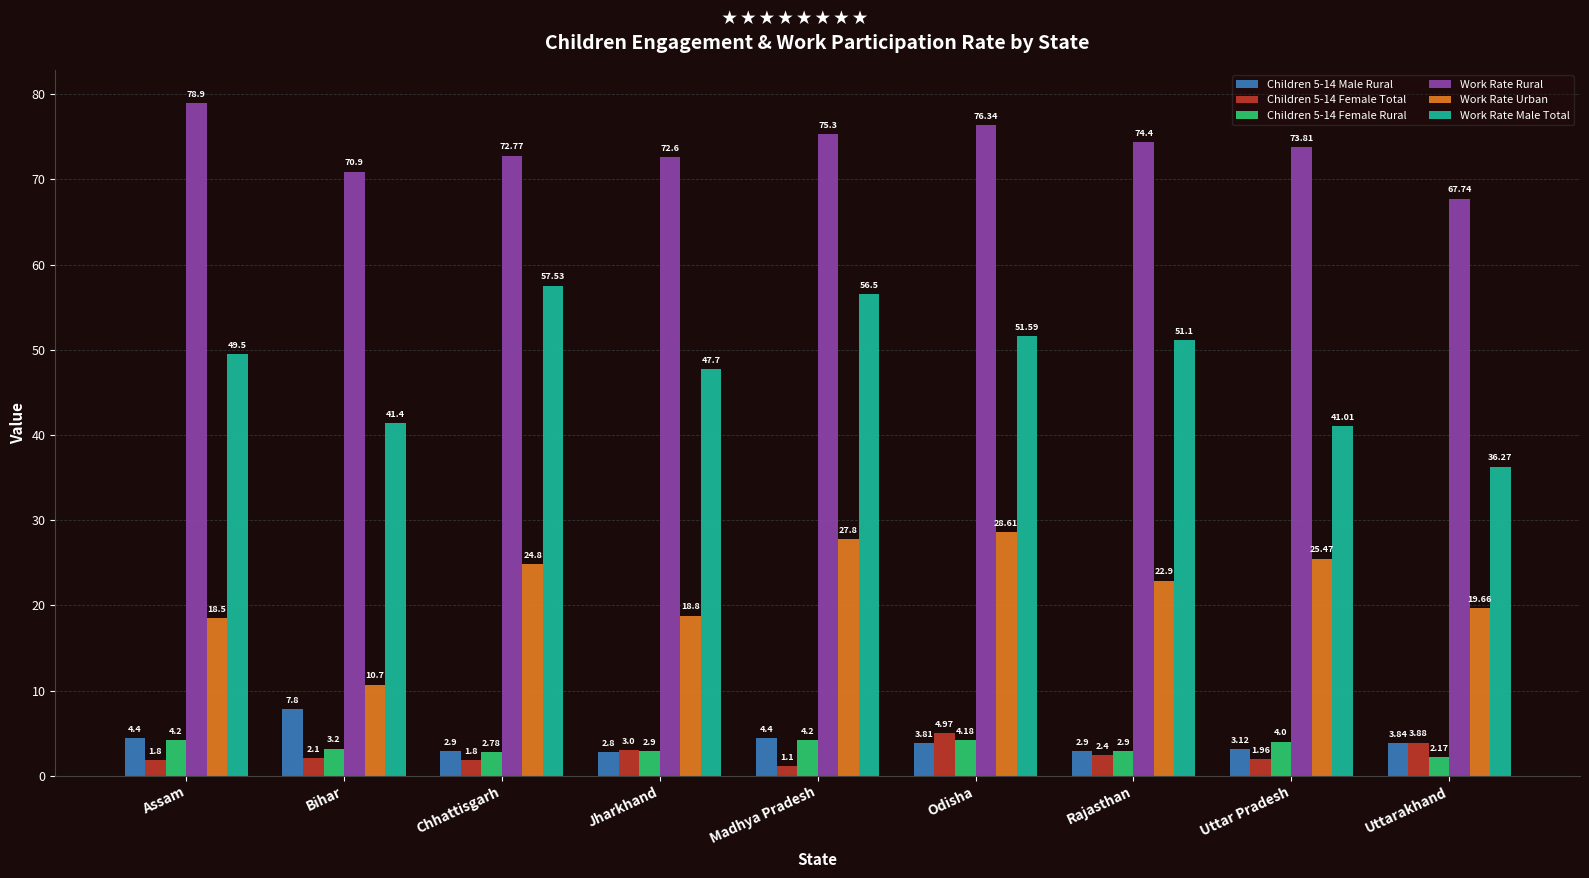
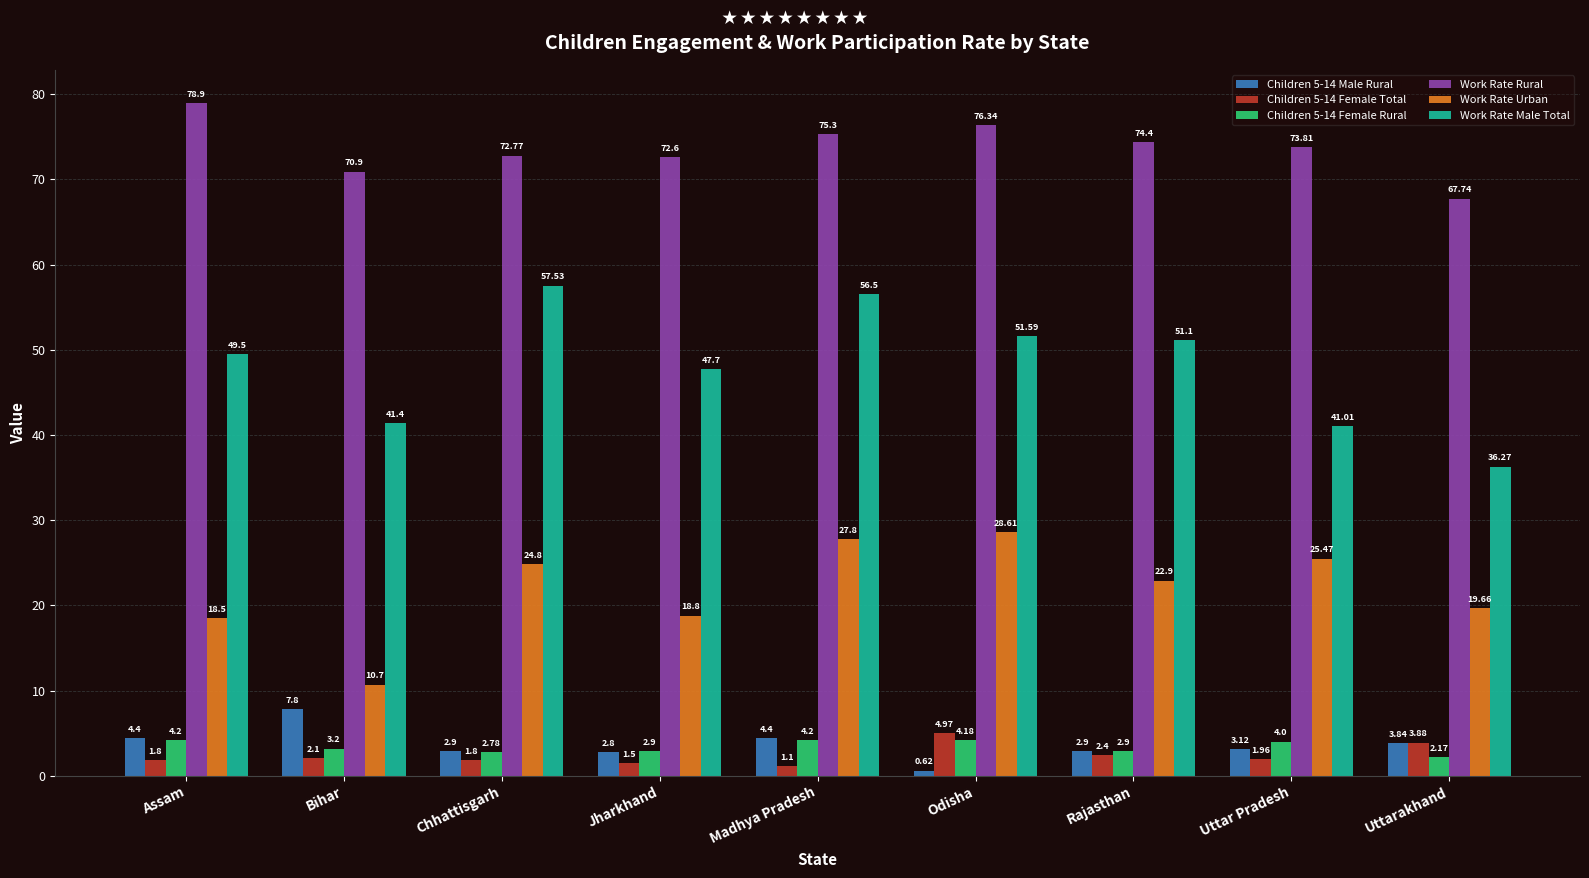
Children 5-14 Female Total, Jharkhand: 3.0 -> 1.5
Children 5-14 Male Rural, Odisha: 3.81 -> 0.62
